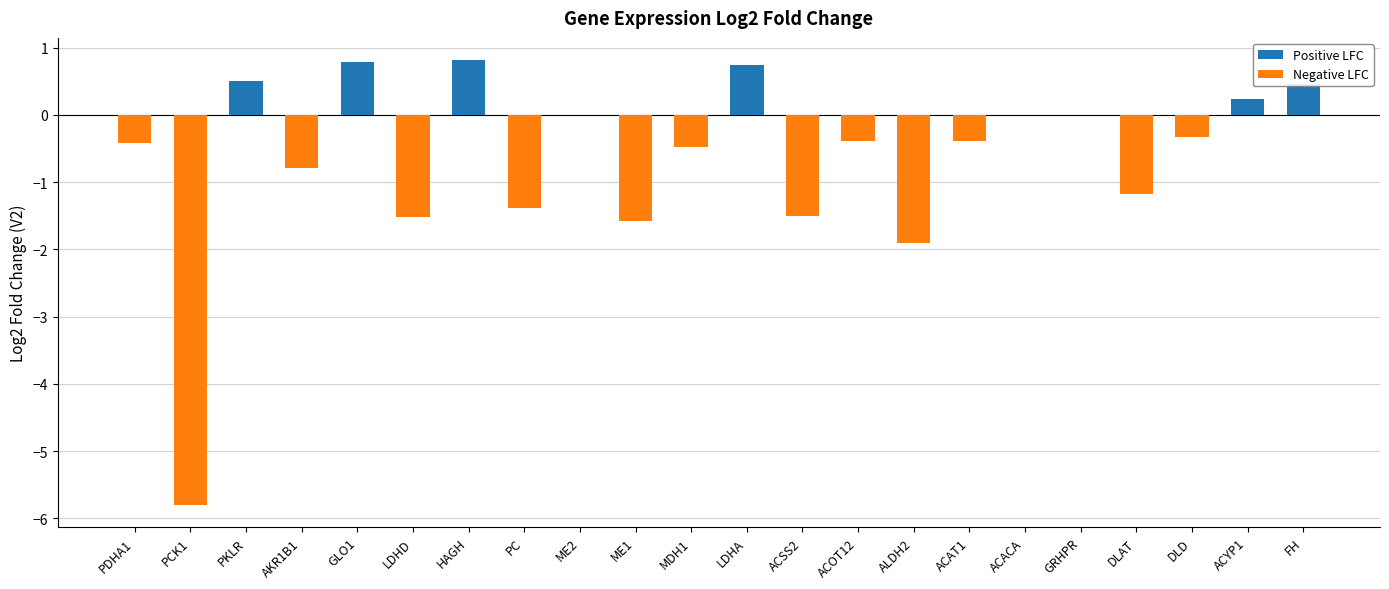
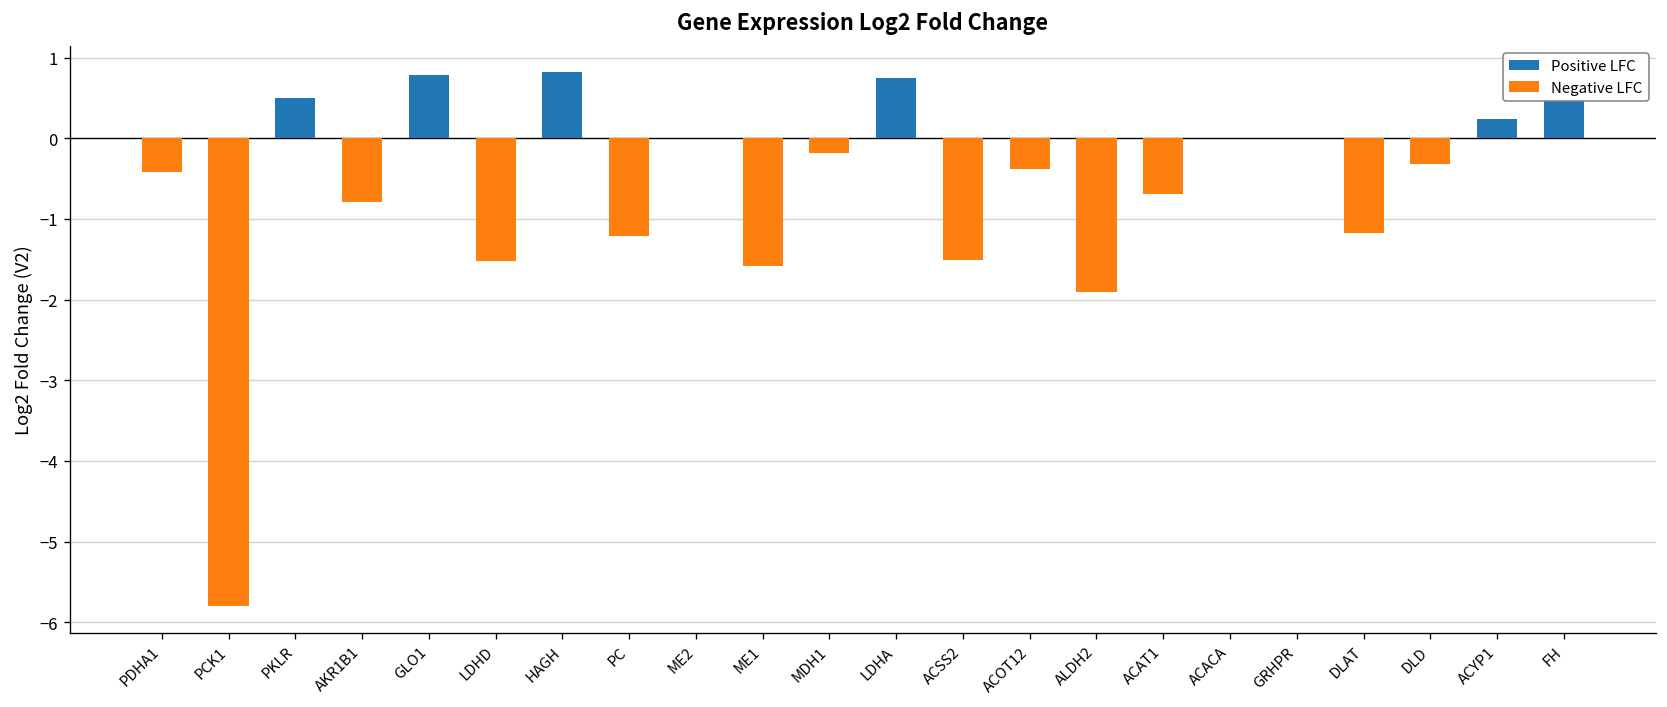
Negative LFC, PC: -1.4 -> -1.2
Negative LFC, MDH1: -0.5 -> -0.2
Negative LFC, ACAT1: -0.4 -> -0.7
